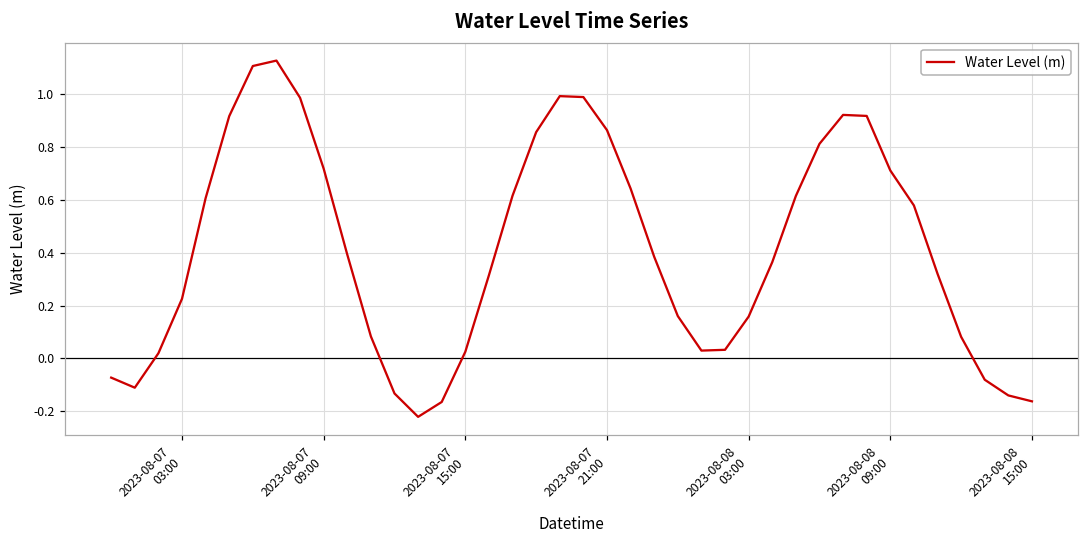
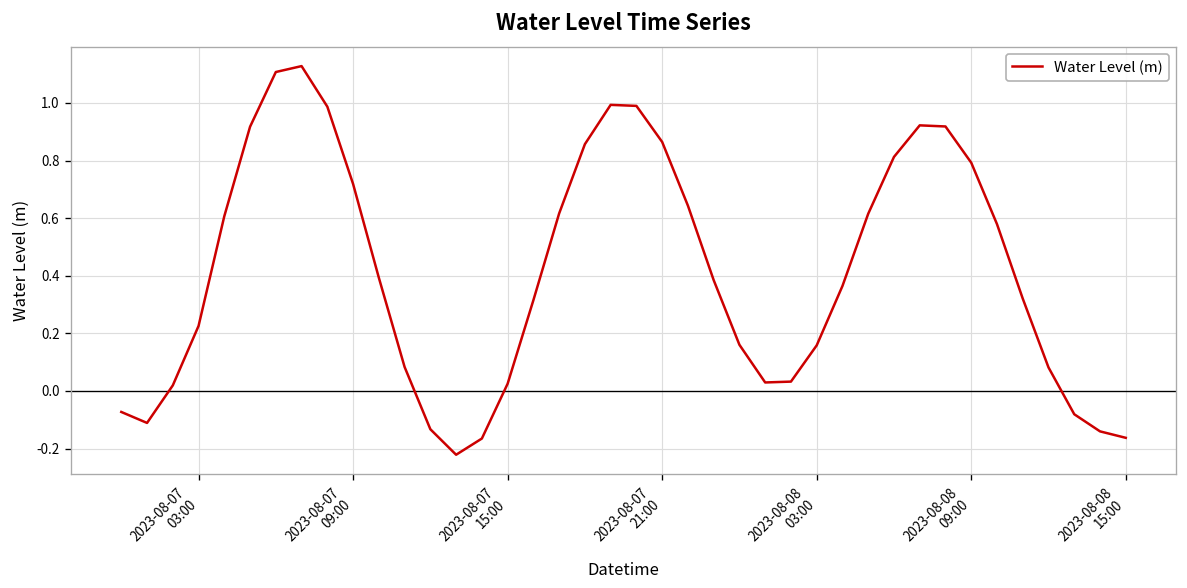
2023-08-08 09:00: 0.71 -> 0.79
